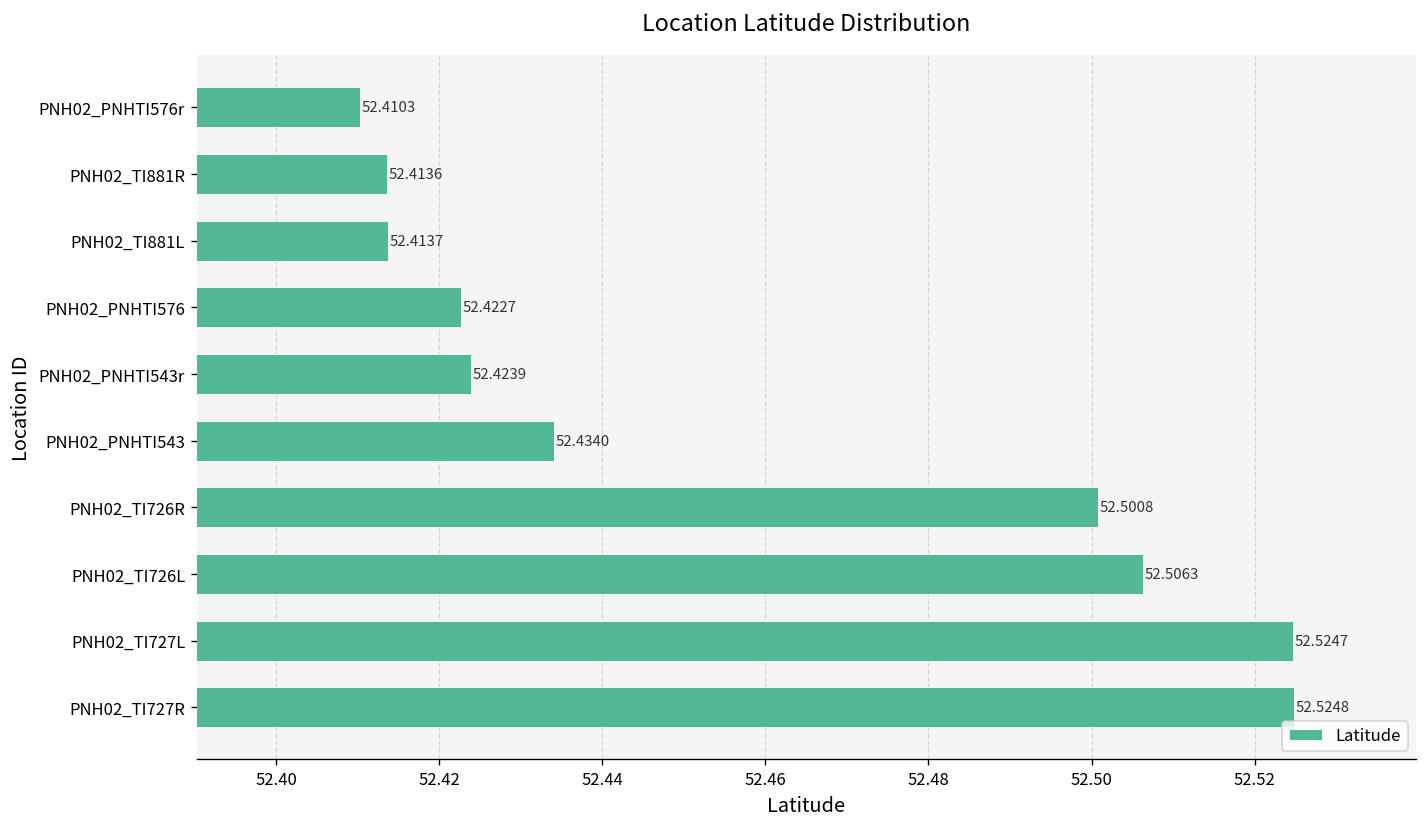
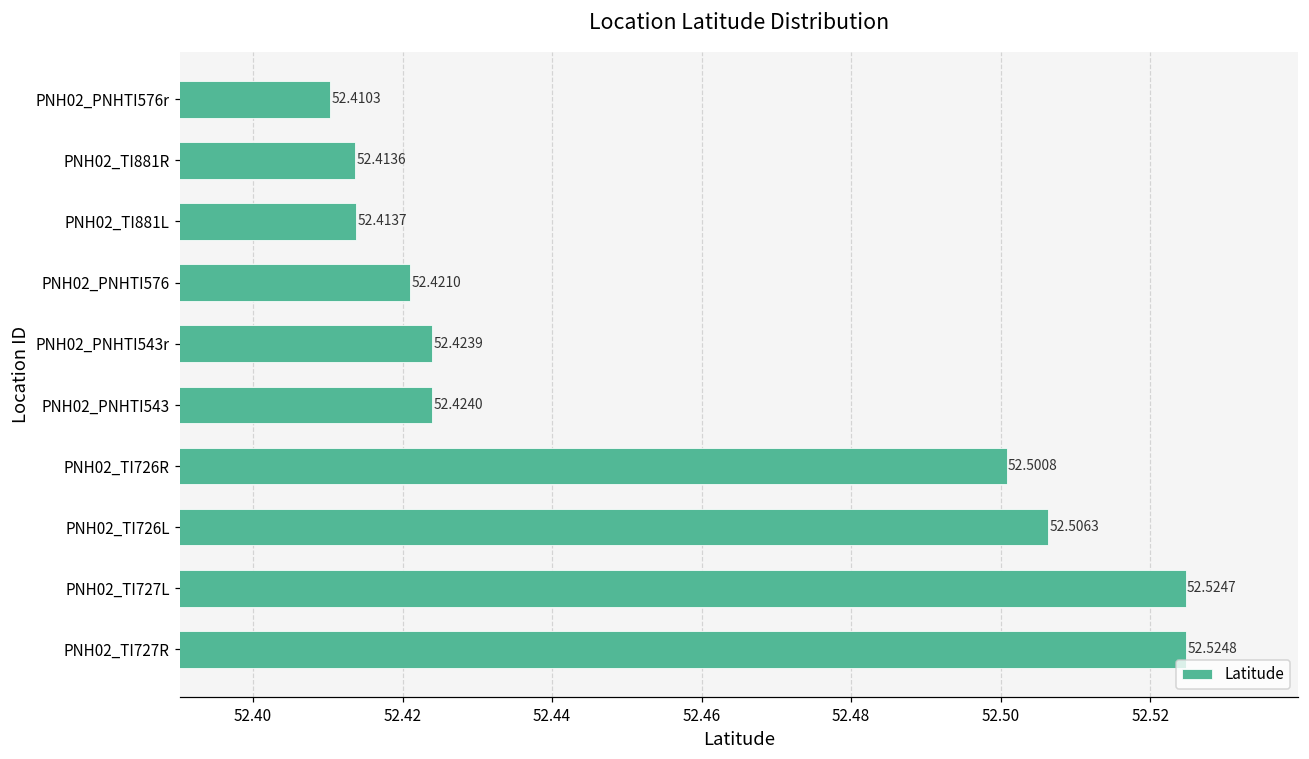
PNH02_PNHTI576: 52.4227 -> 52.4210
PNH02_PNHTI543: 52.4340 -> 52.4240
